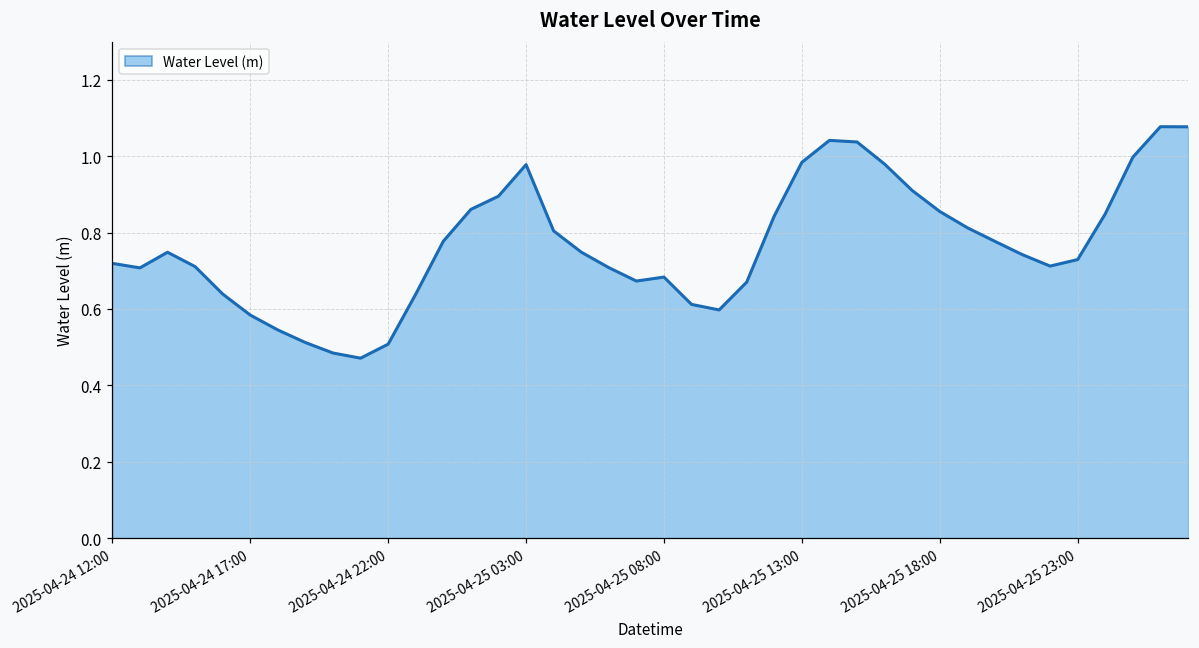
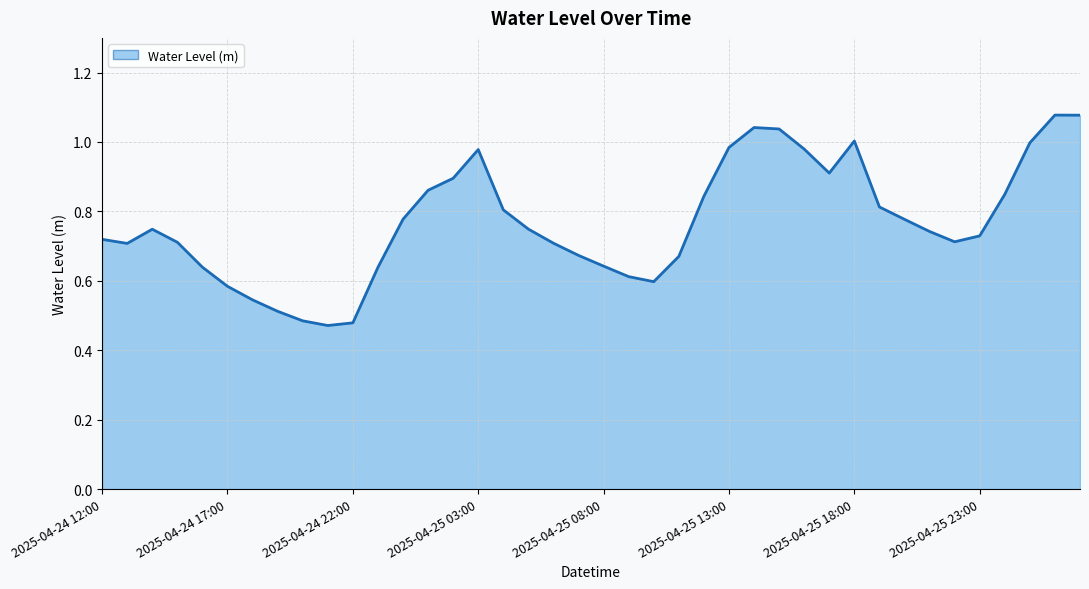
2025-04-24 22:00: 0.51 -> 0.48
2025-04-25 08:00: 0.68 -> 0.64
2025-04-25 18:00: 0.86 -> 1.00
